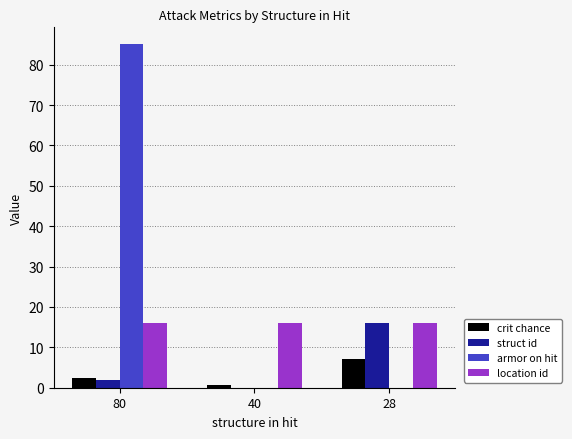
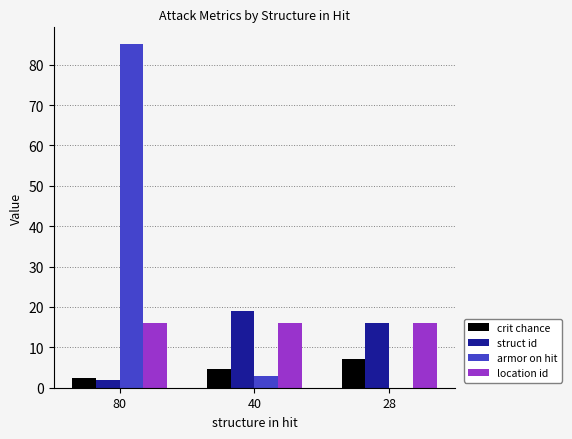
crit chance, 40: 1 -> 5
struct id, 40: 0 -> 19
armor on hit, 40: 0 -> 3
